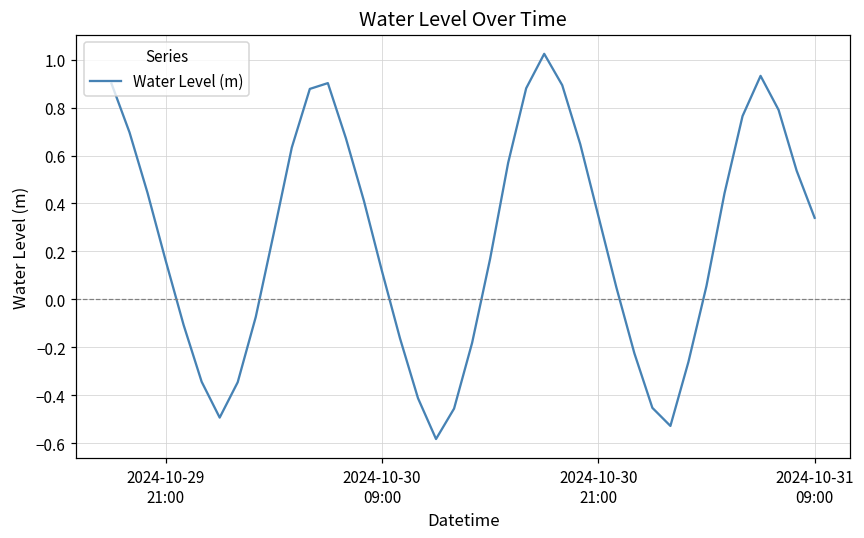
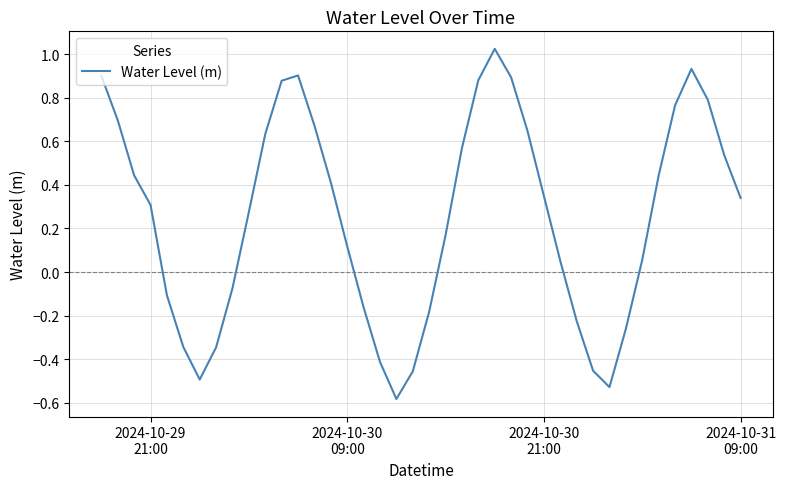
2024-10-29 21:00: 0.16 -> 0.31
